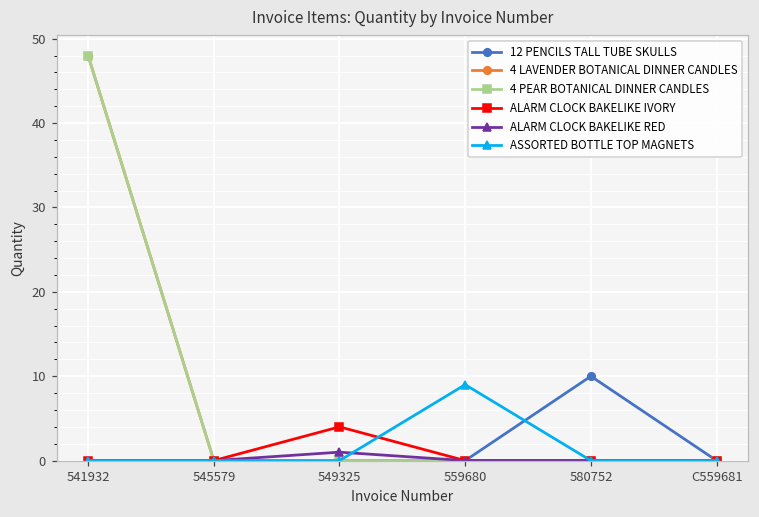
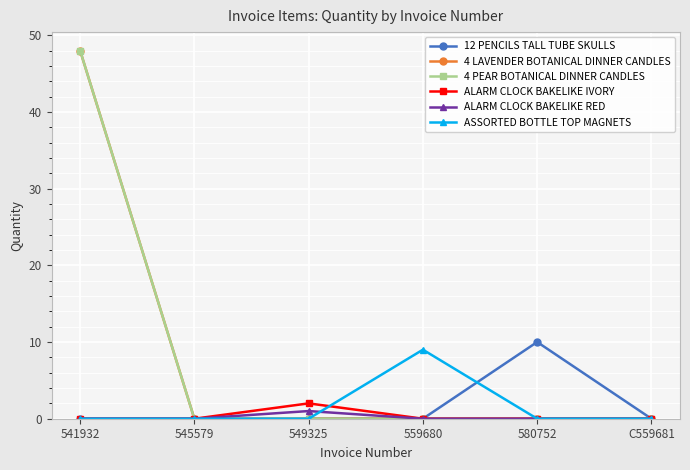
ALARM CLOCK BAKELIKE IVORY, 549325: 4 -> 2
